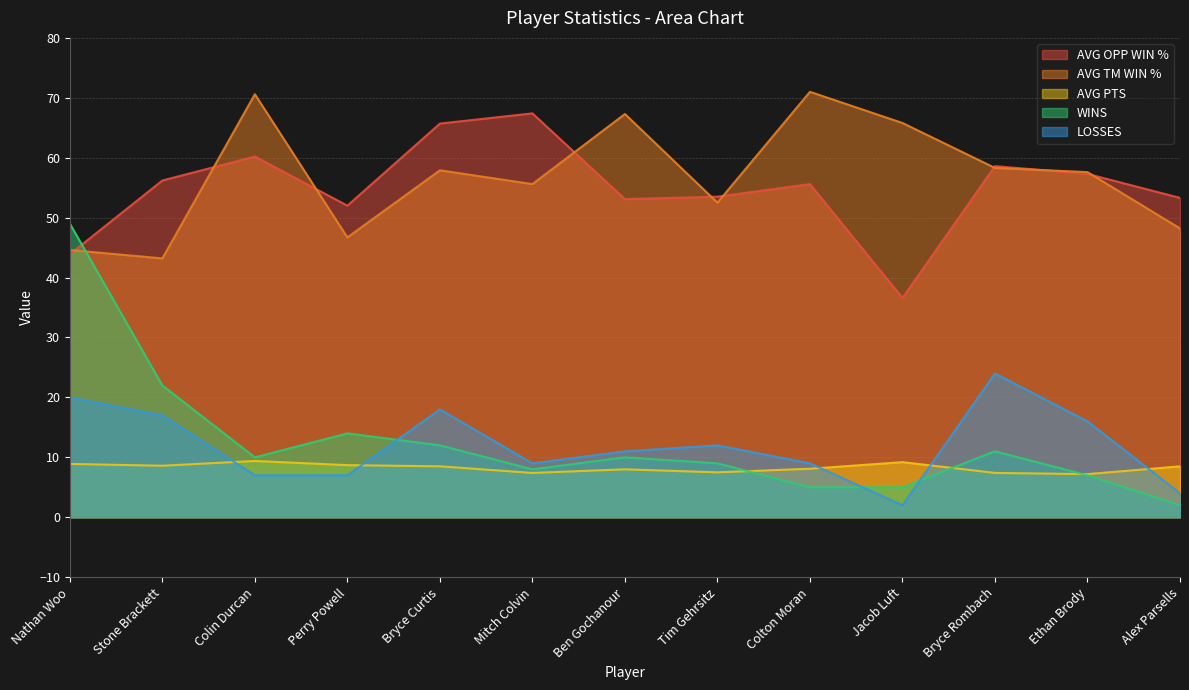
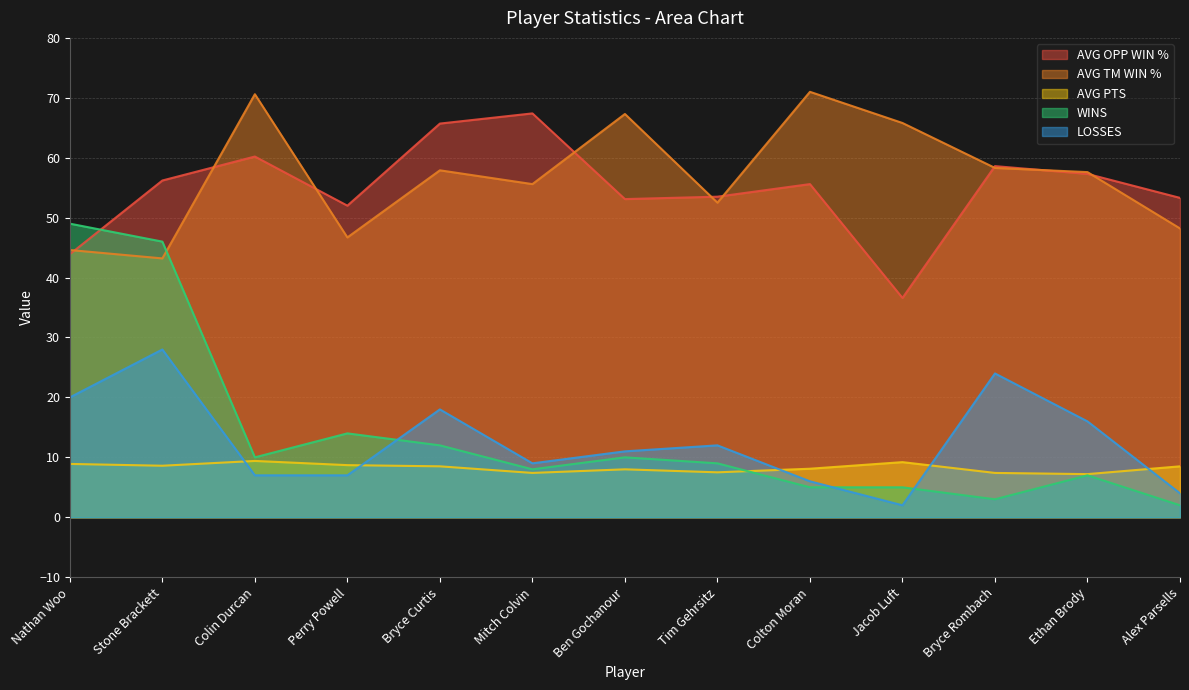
WINS, Stone Brackett: 22 -> 46
LOSSES, Stone Brackett: 17 -> 28
LOSSES, Colton Moran: 9 -> 6
WINS, Bryce Rombach: 11 -> 3
